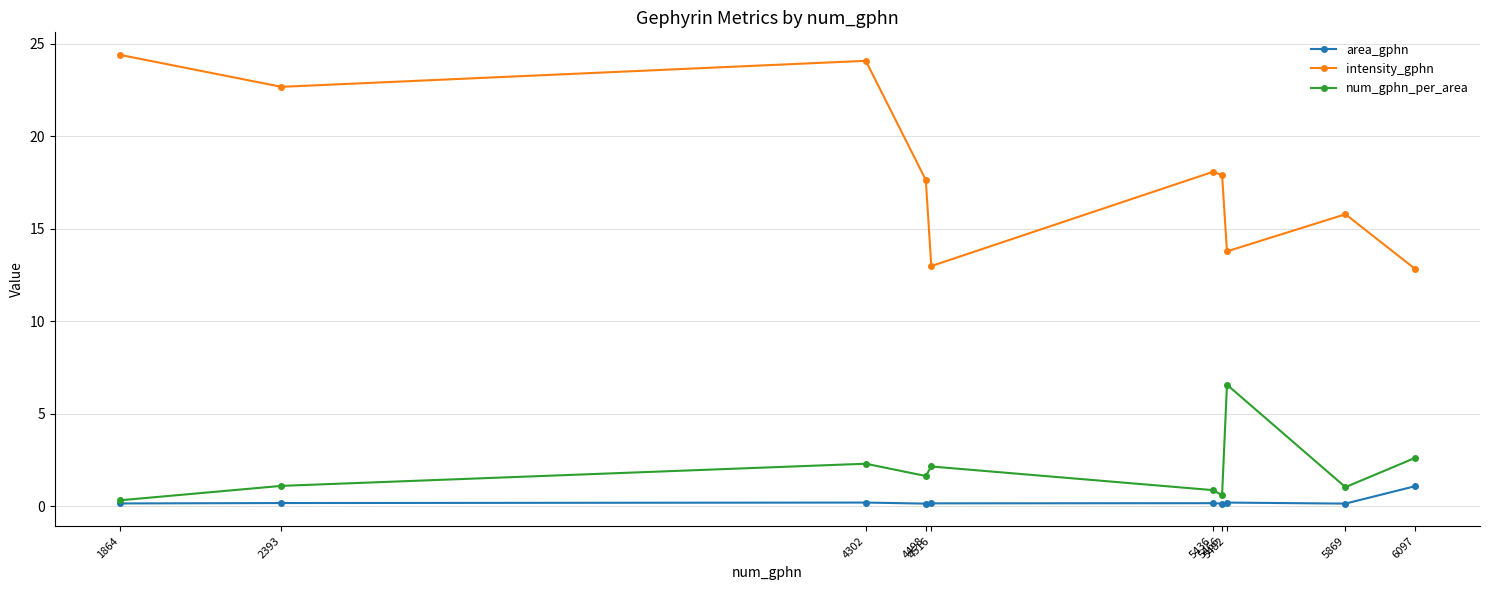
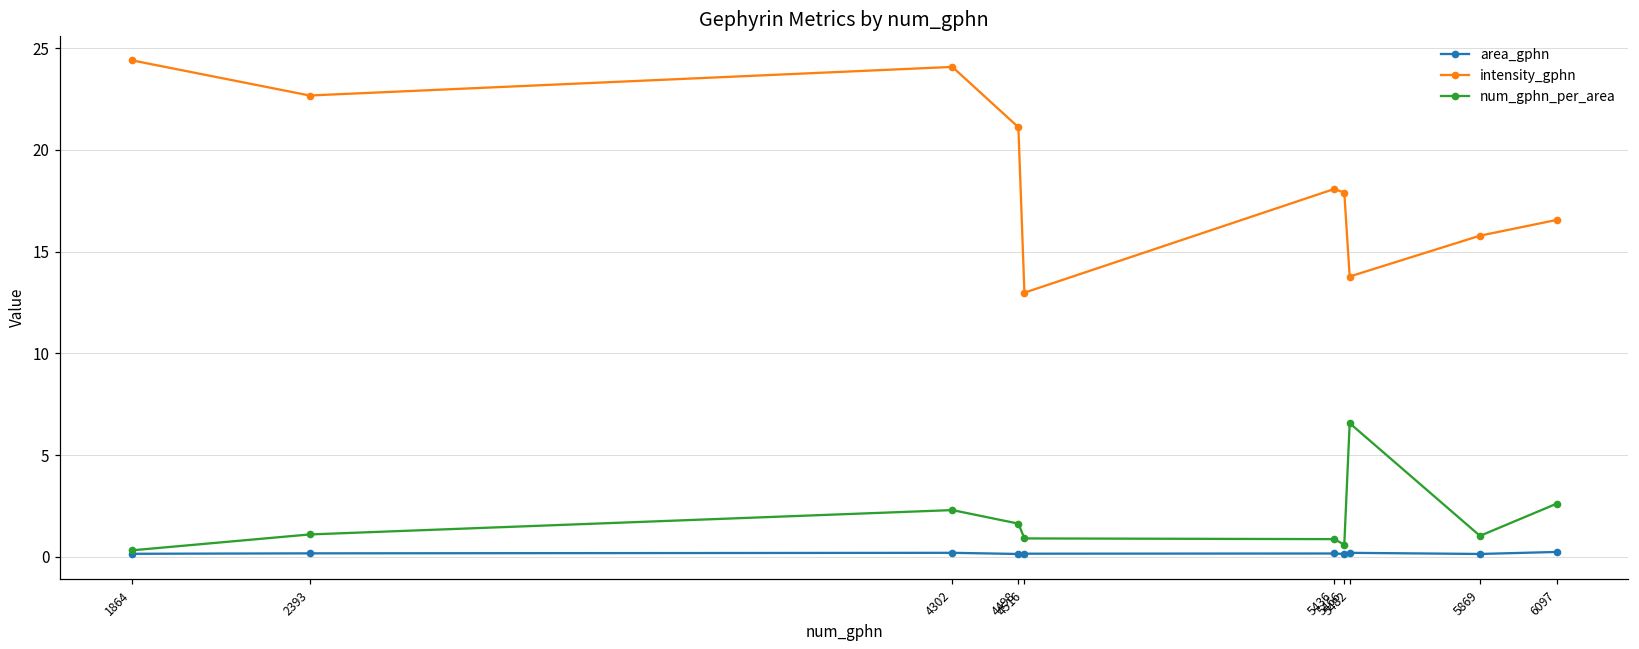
intensity_gphn, 4498: 17.6 -> 21.1
num_gphn_per_area, 4516: 2.1 -> 0.9
area_gphn, 6097: 1.1 -> 0.2
intensity_gphn, 6097: 12.8 -> 16.6
